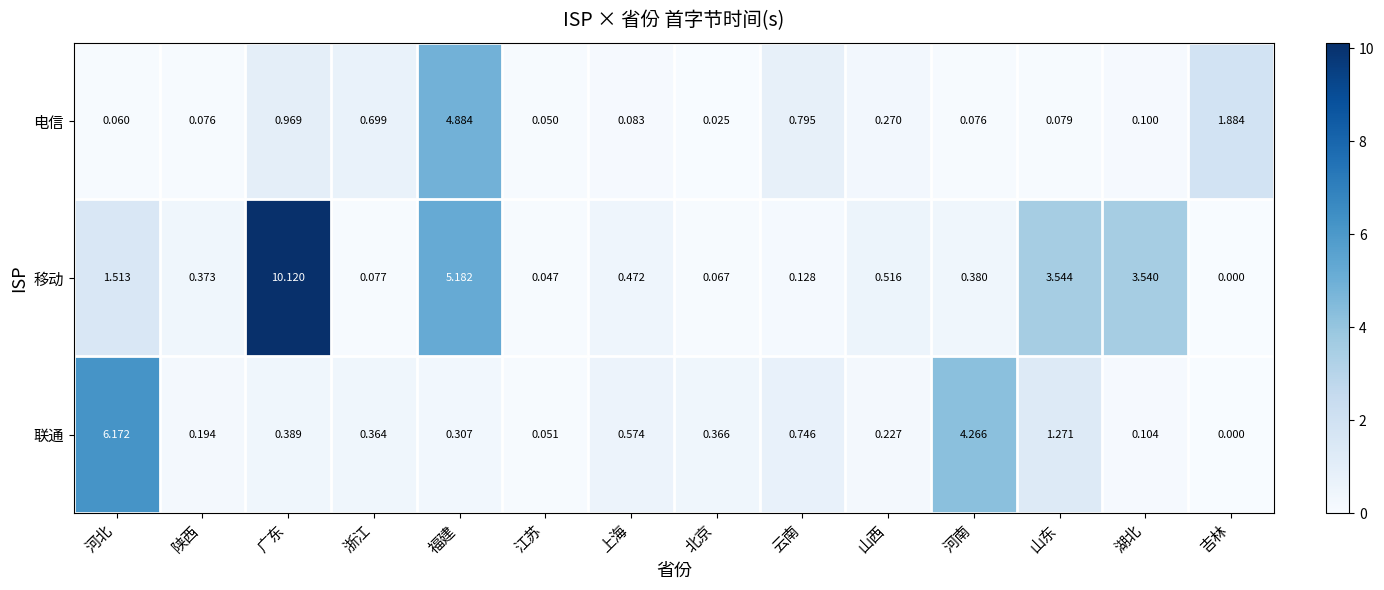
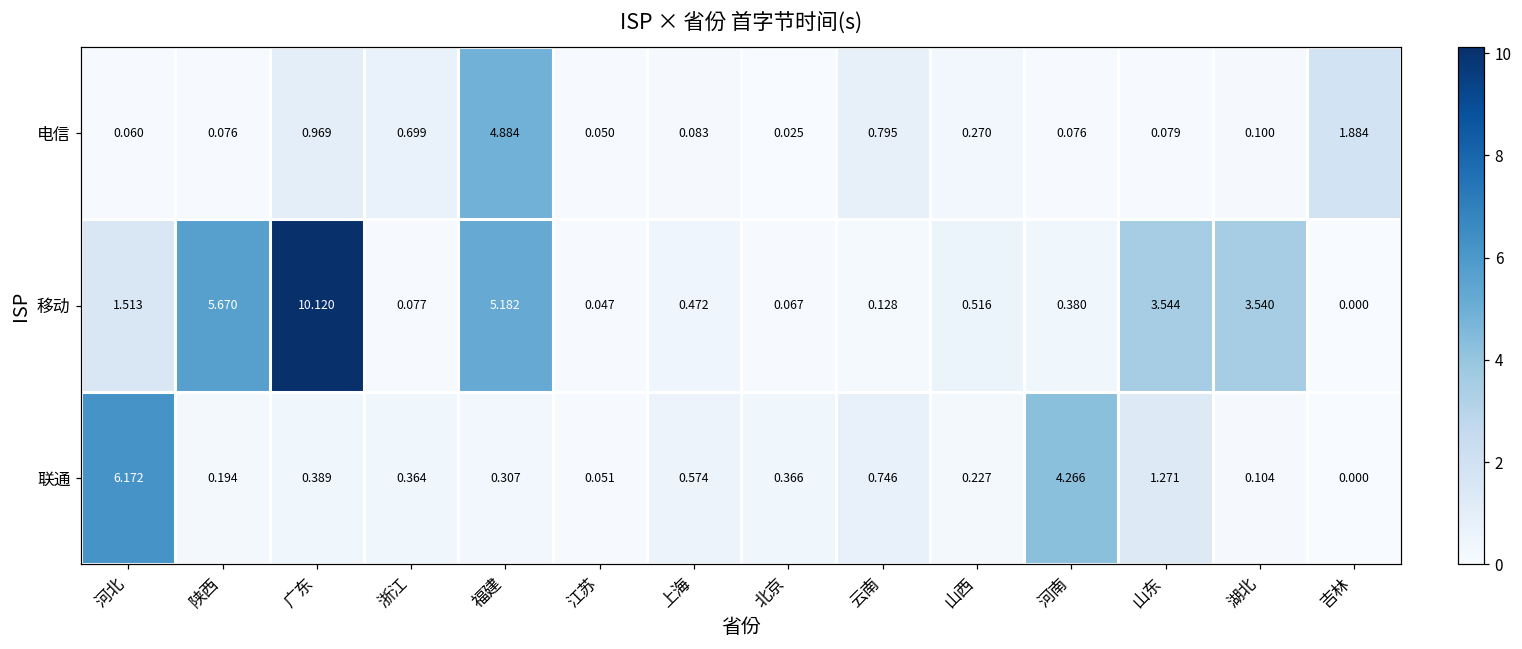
移动, 陕西: 0.373 -> 5.670
